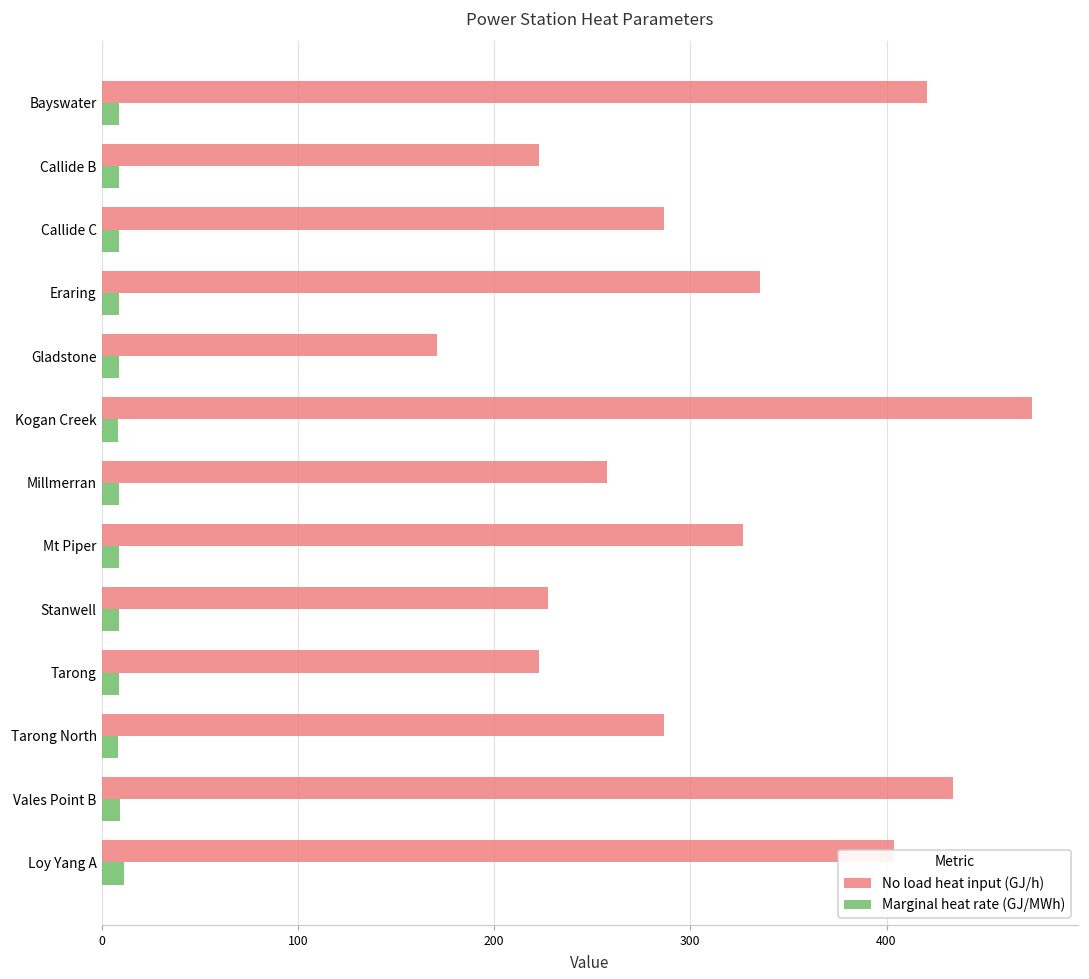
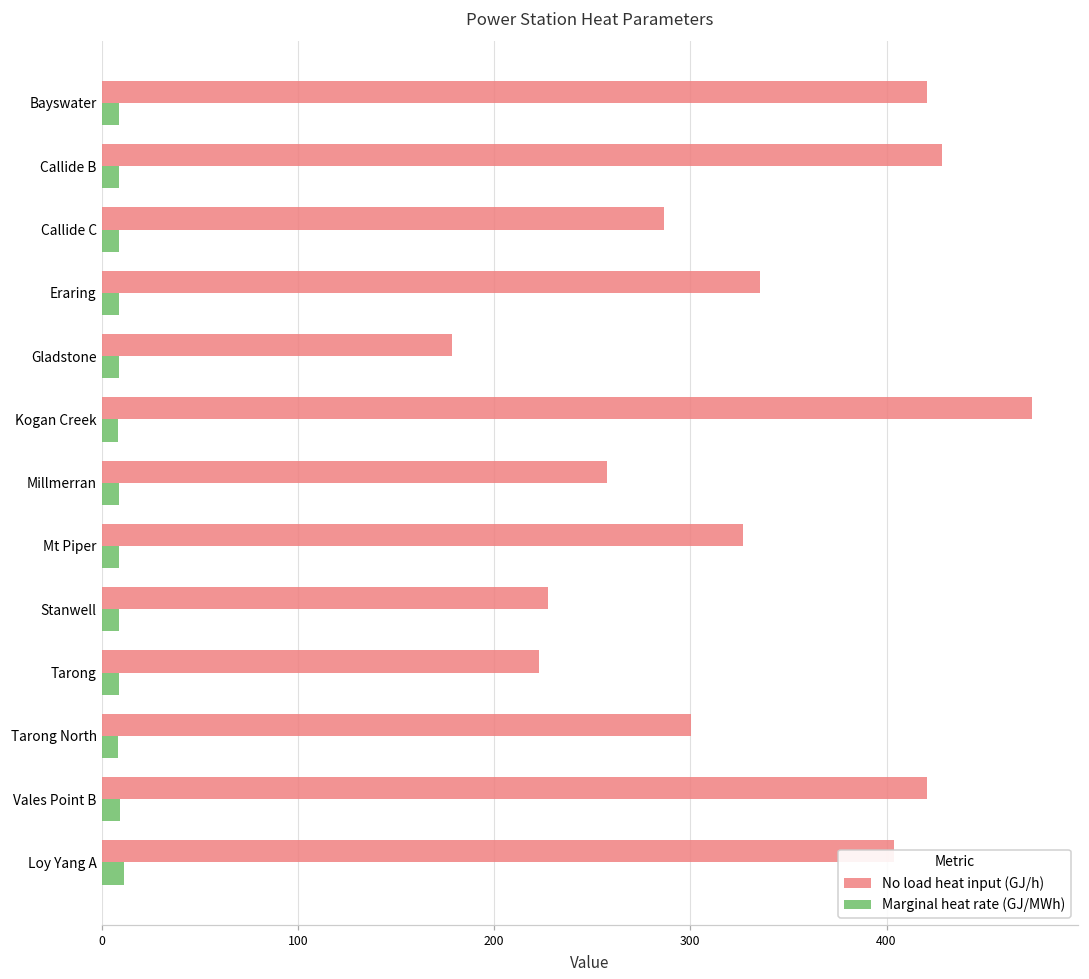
No load heat input (GJ/h), Callide B: 223 -> 428
No load heat input (GJ/h), Gladstone: 171 -> 178
No load heat input (GJ/h), Tarong North: 287 -> 300
No load heat input (GJ/h), Vales Point B: 434 -> 420
